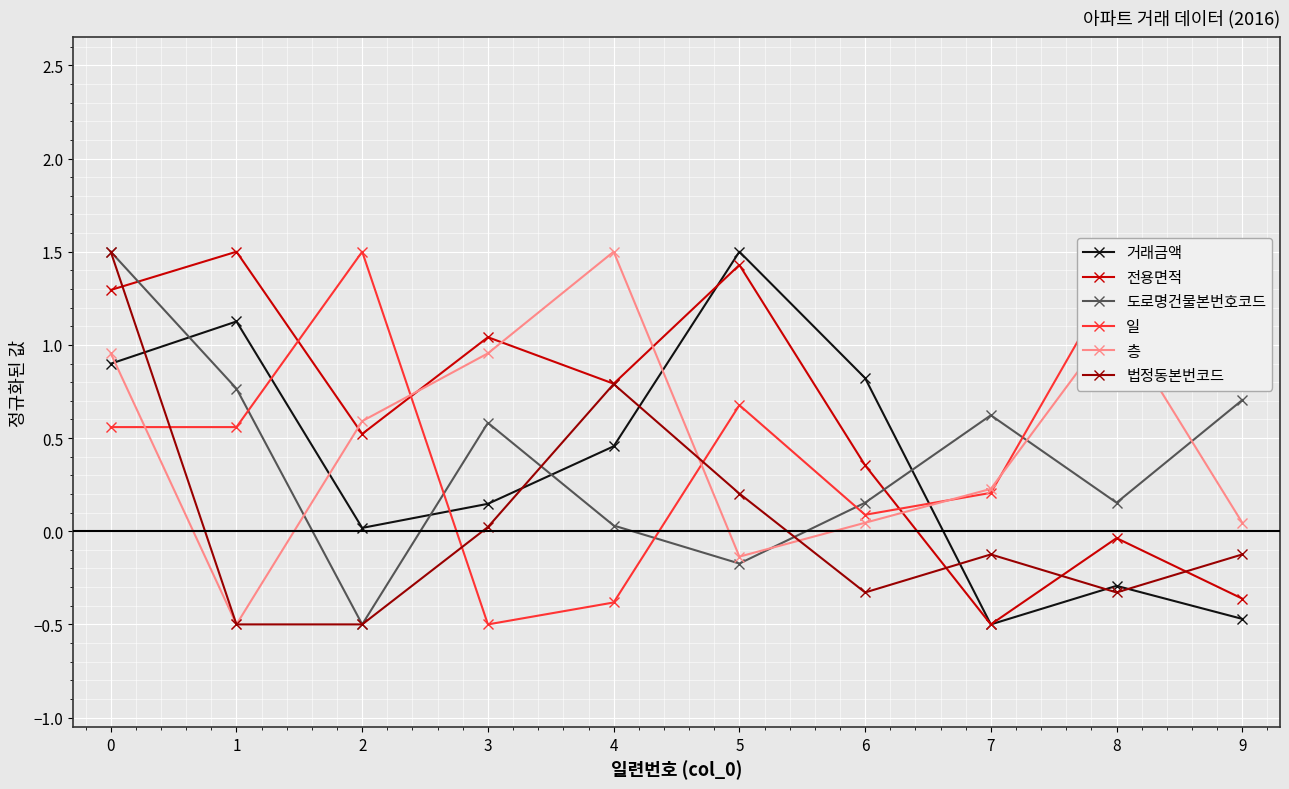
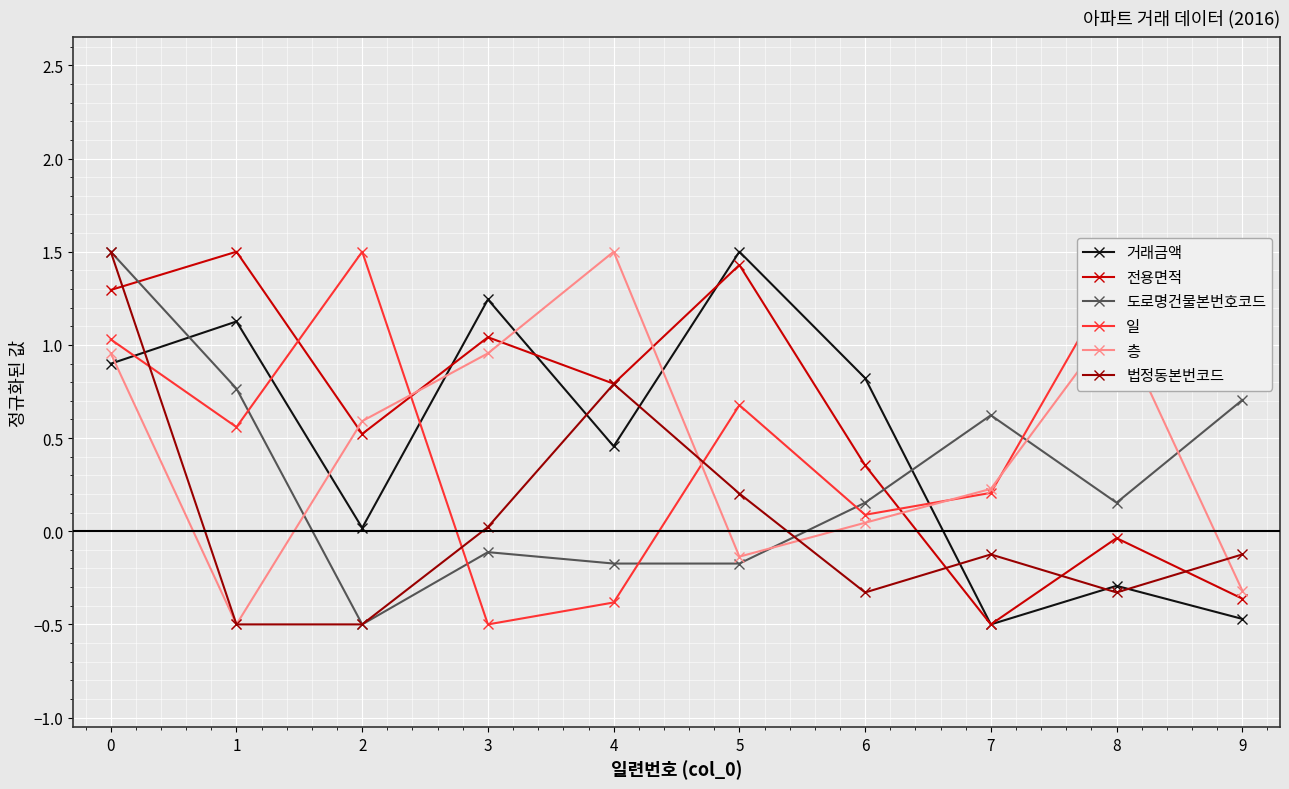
일, 0: 0.56 -> 1.03
거래금액, 3: 0.15 -> 1.24
도로명건물본번호코드, 3: 0.58 -> -0.11
도로명건물본번호코드, 4: 0.03 -> -0.17
층, 9: 0.05 -> -0.32
